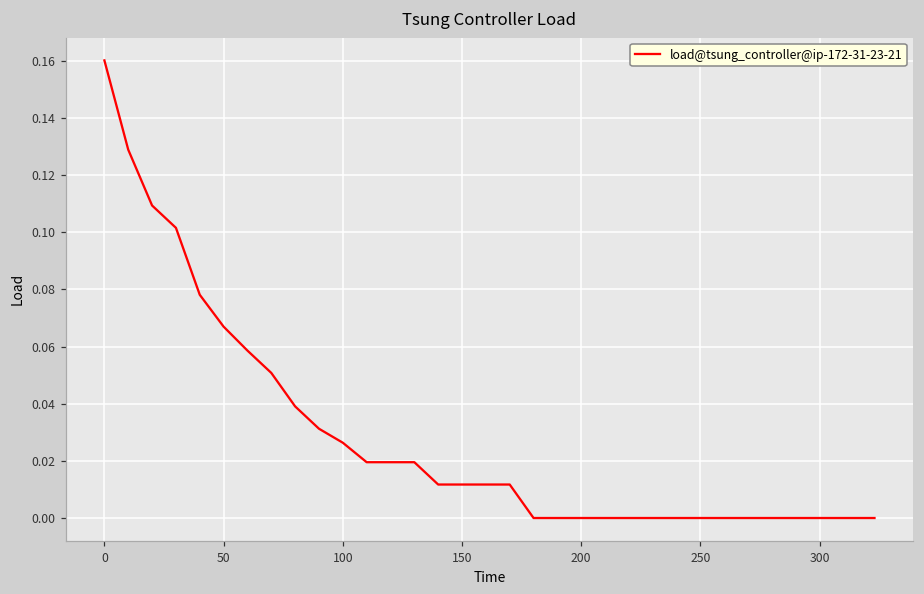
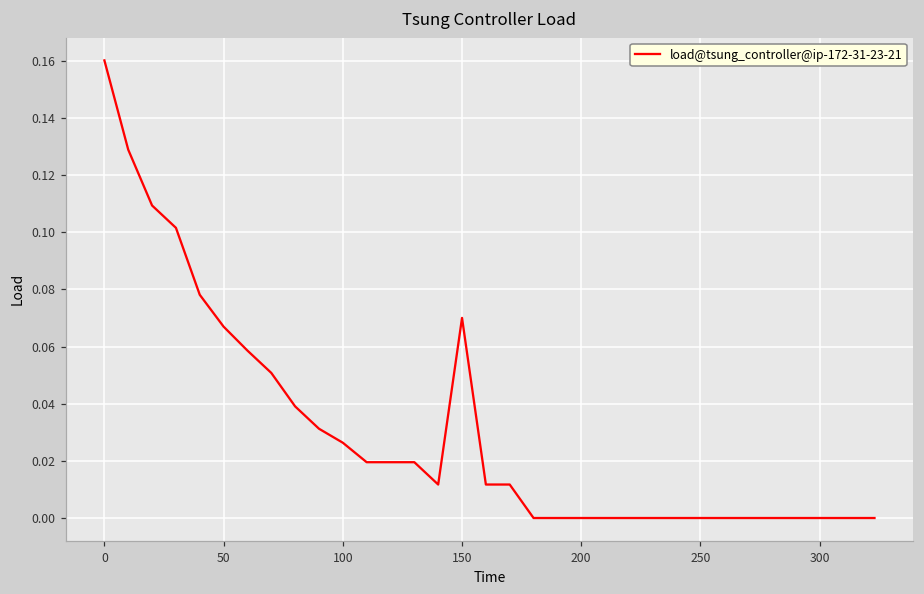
150: 0.012 -> 0.070
